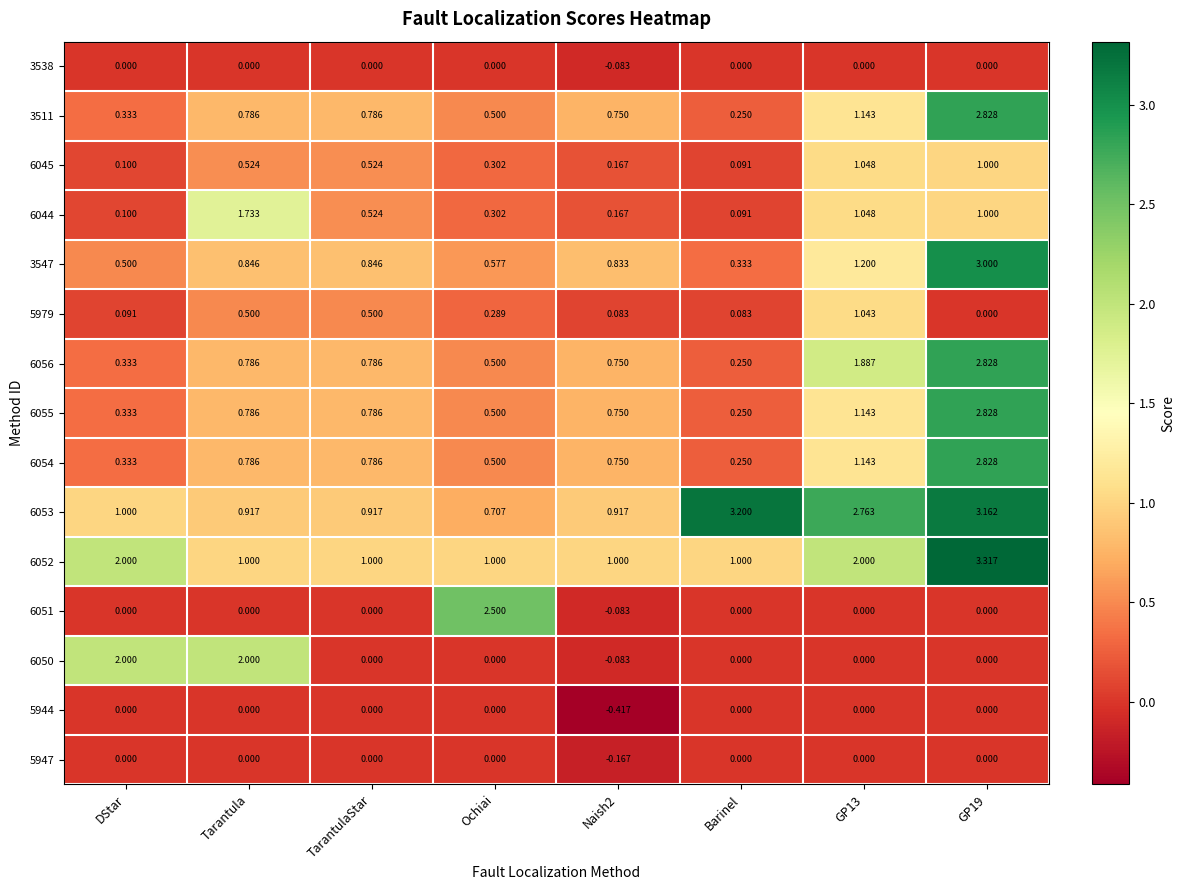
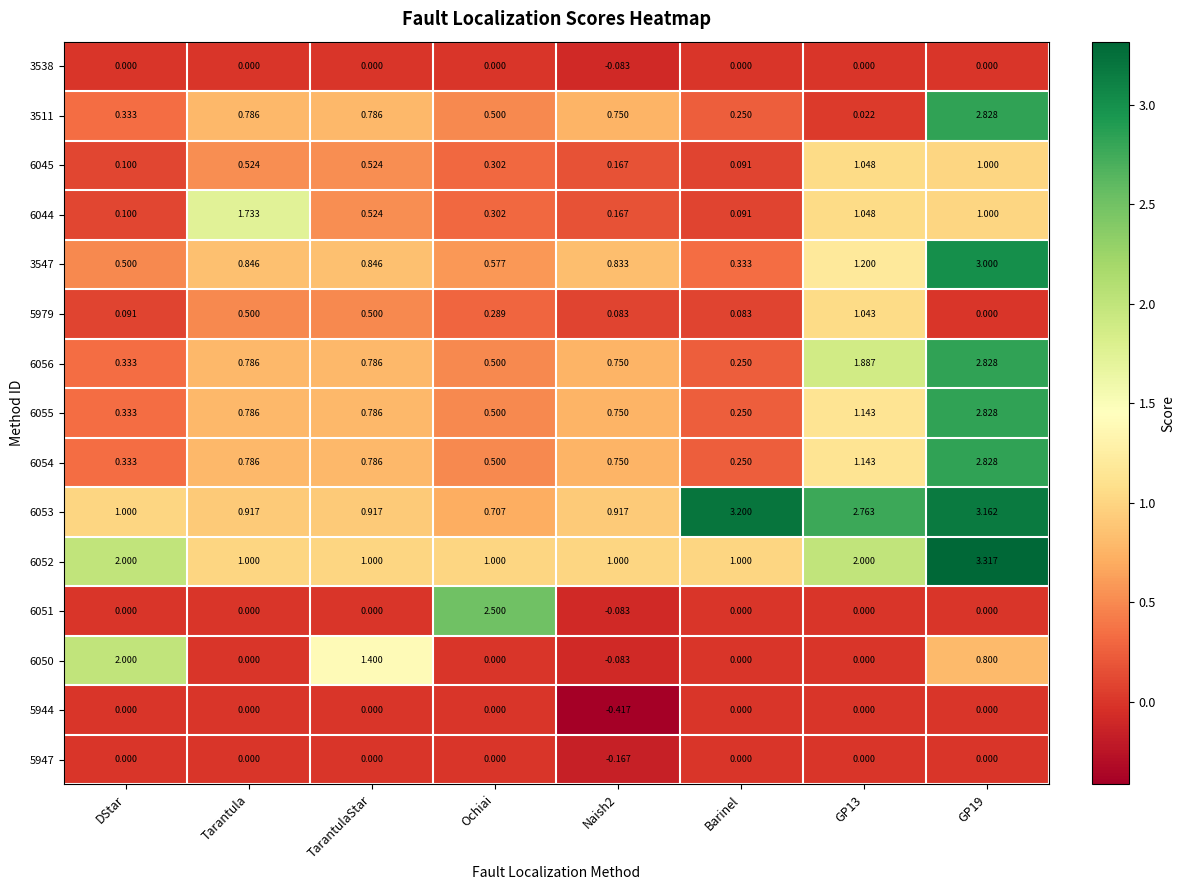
3511, GP13: 1.143 -> 0.022
6050, Tarantula: 2.000 -> 0.000
6050, TarantulaStar: 0.000 -> 1.400
6050, GP19: 0.000 -> 0.800
